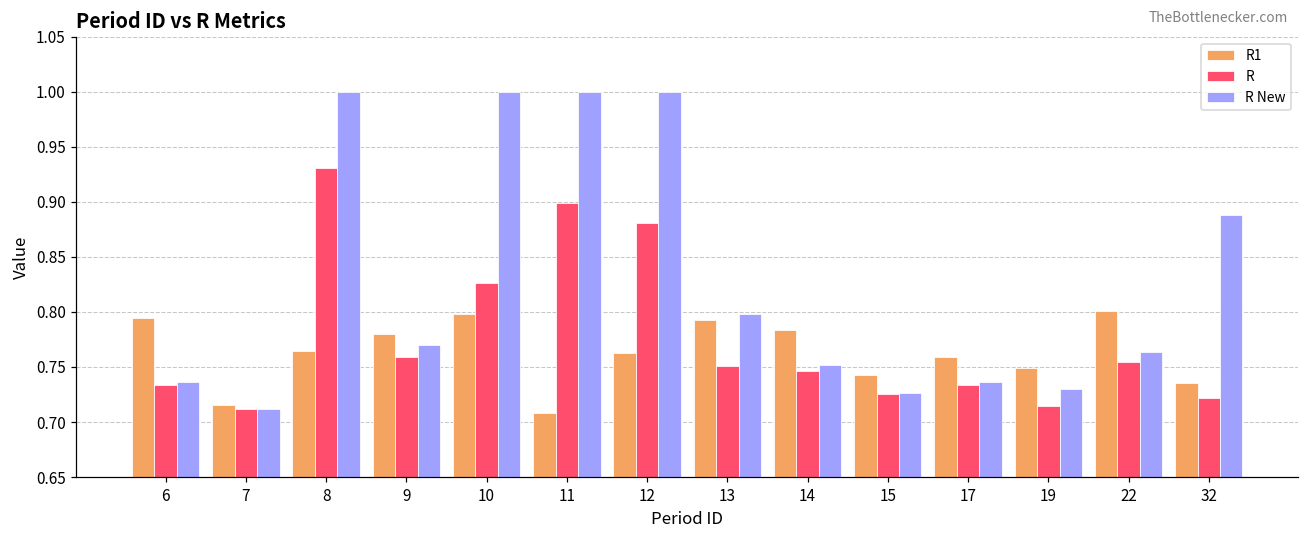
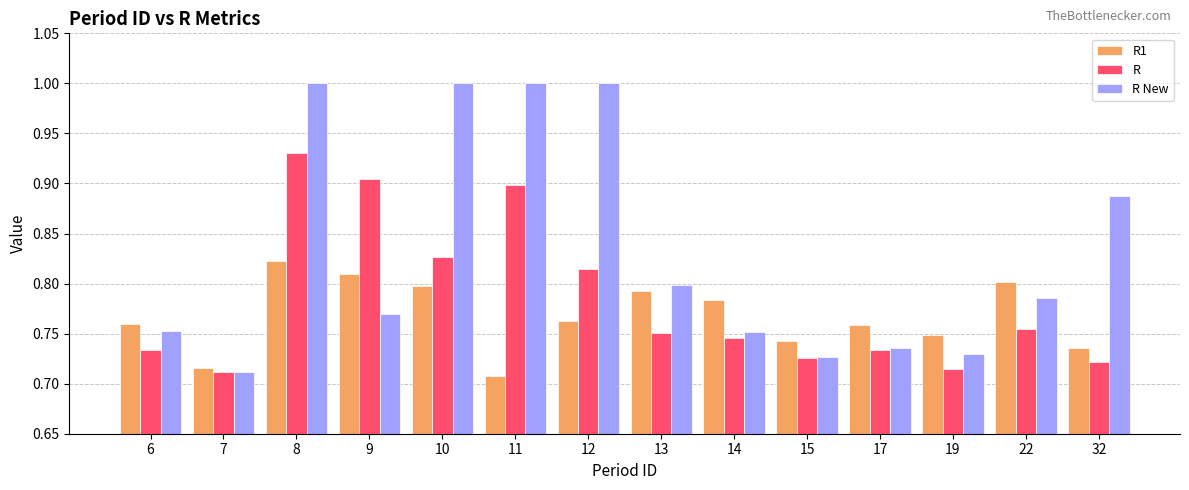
R1, 6: 0.794 -> 0.760
R New, 6: 0.737 -> 0.753
R1, 8: 0.765 -> 0.822
R1, 9: 0.780 -> 0.810
R, 9: 0.759 -> 0.905
R, 12: 0.881 -> 0.815
R New, 22: 0.764 -> 0.785
